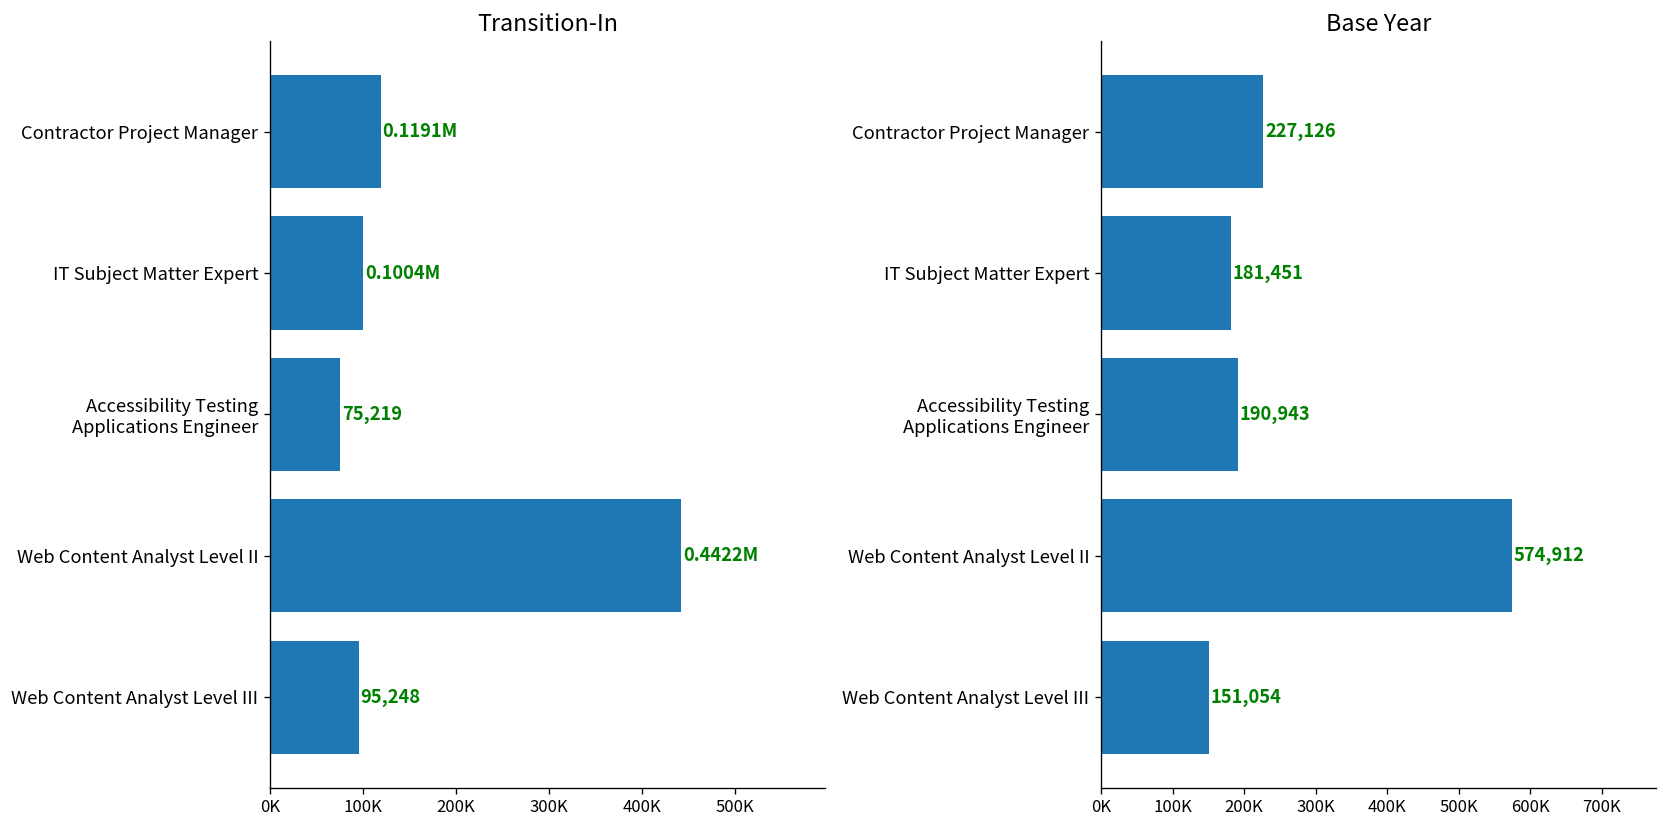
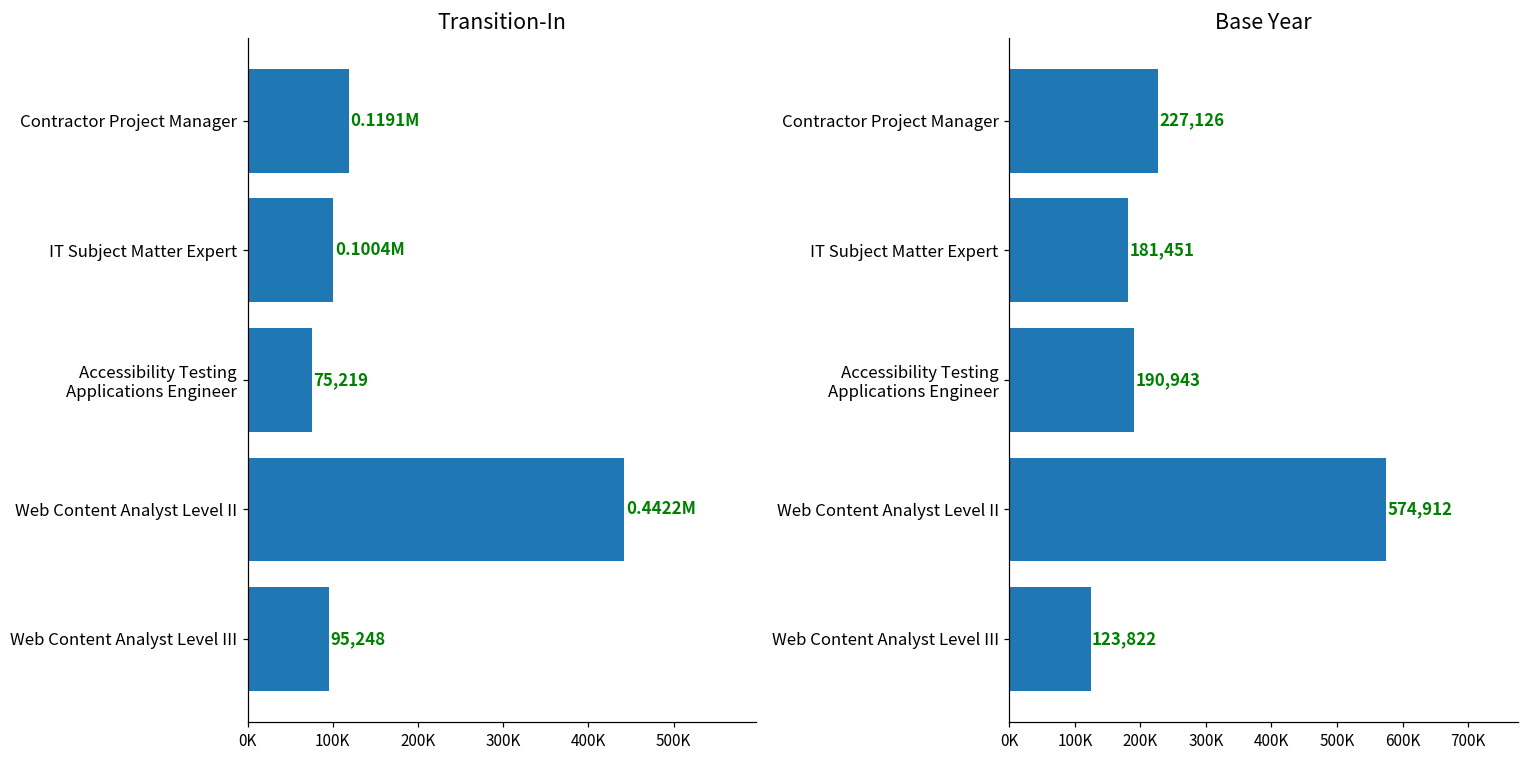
Base Year, Web Content Analyst Level III: 151,054 -> 123,822
